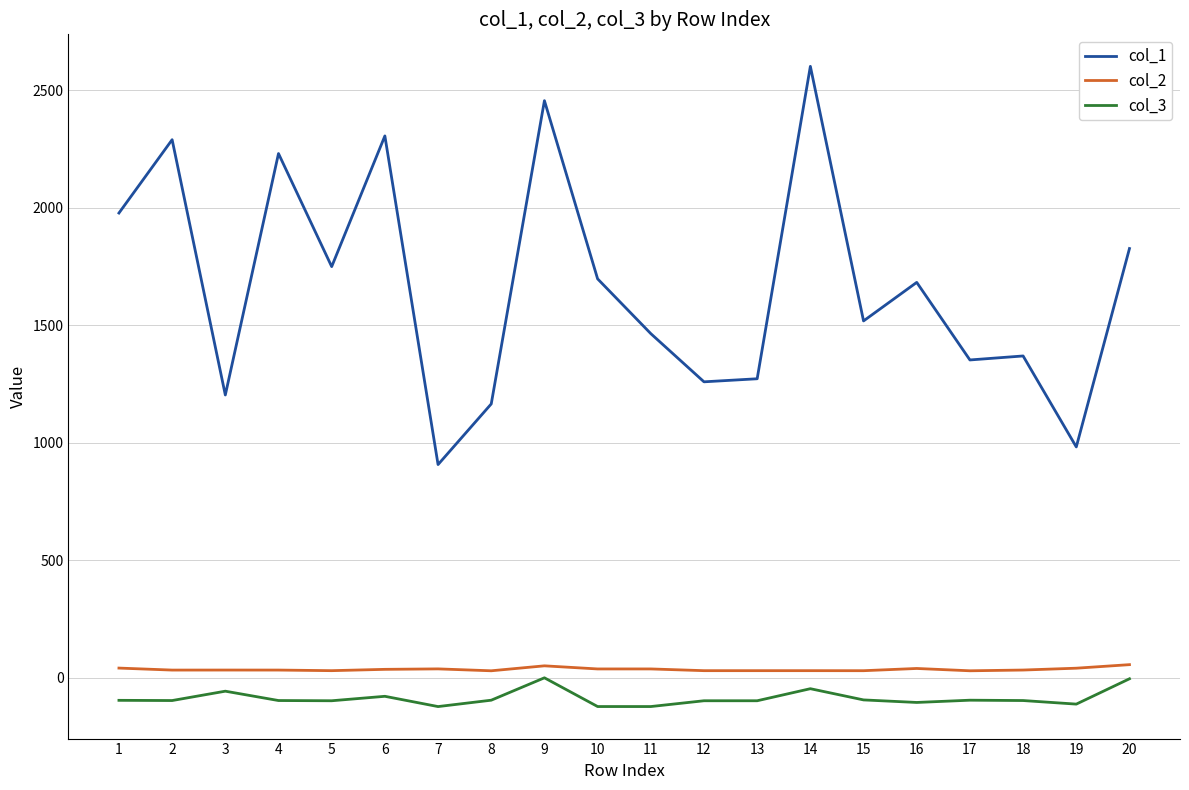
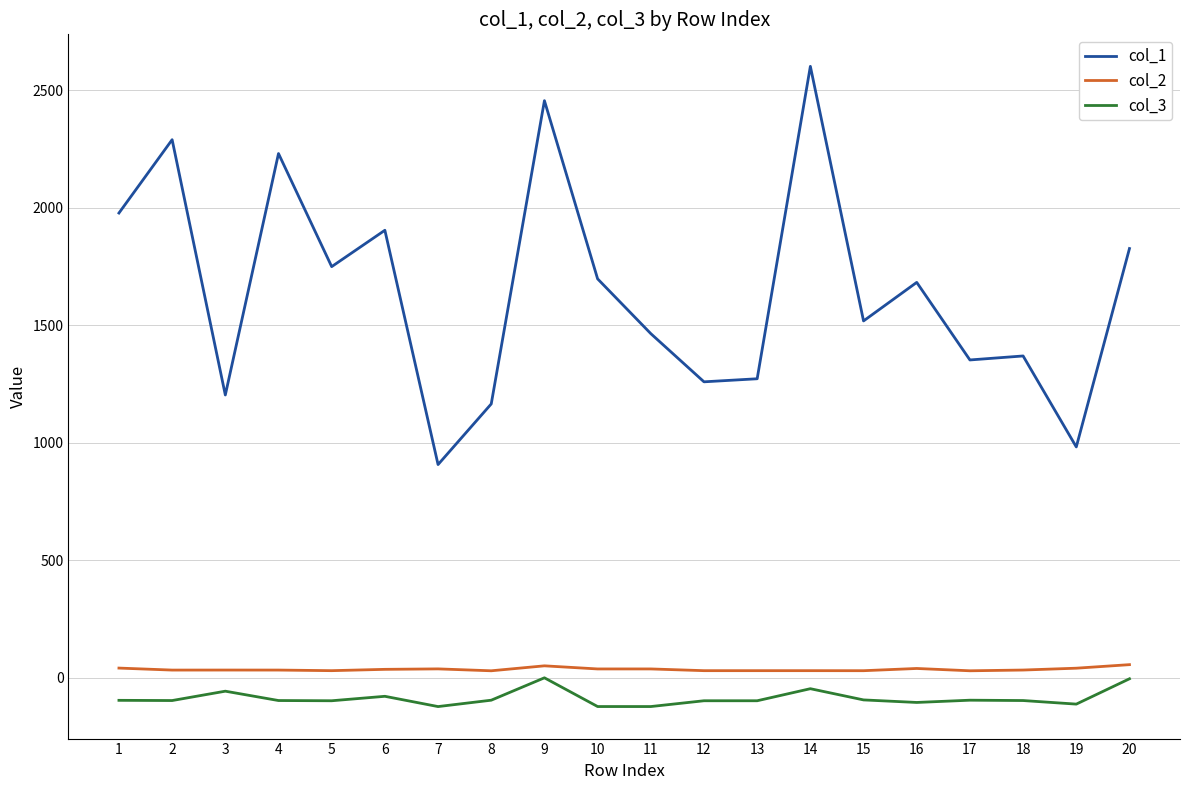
col_1, 6: 2310 -> 1900
